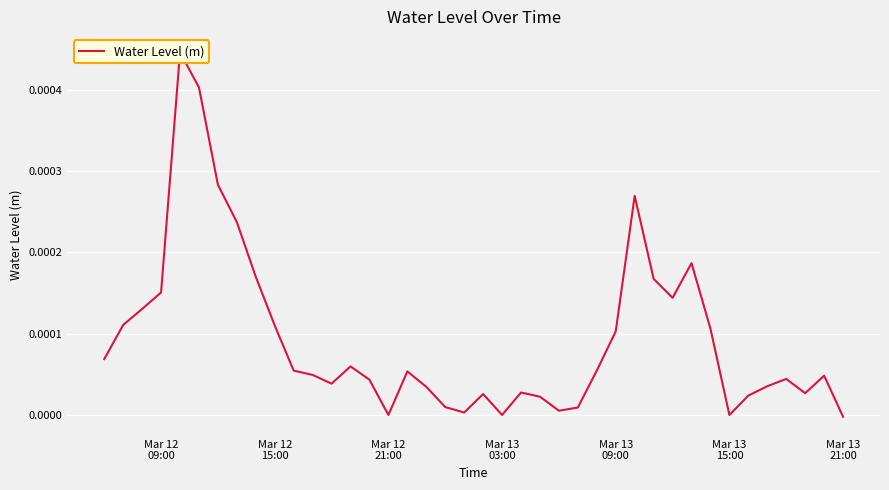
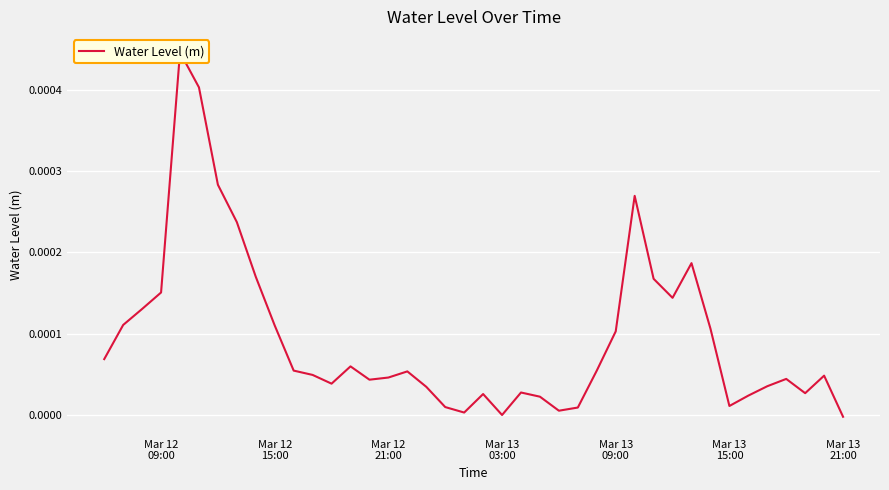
Mar 12 21:00: 0.00000 -> 0.00005
Mar 13 15:00: 0.00000 -> 0.00001
